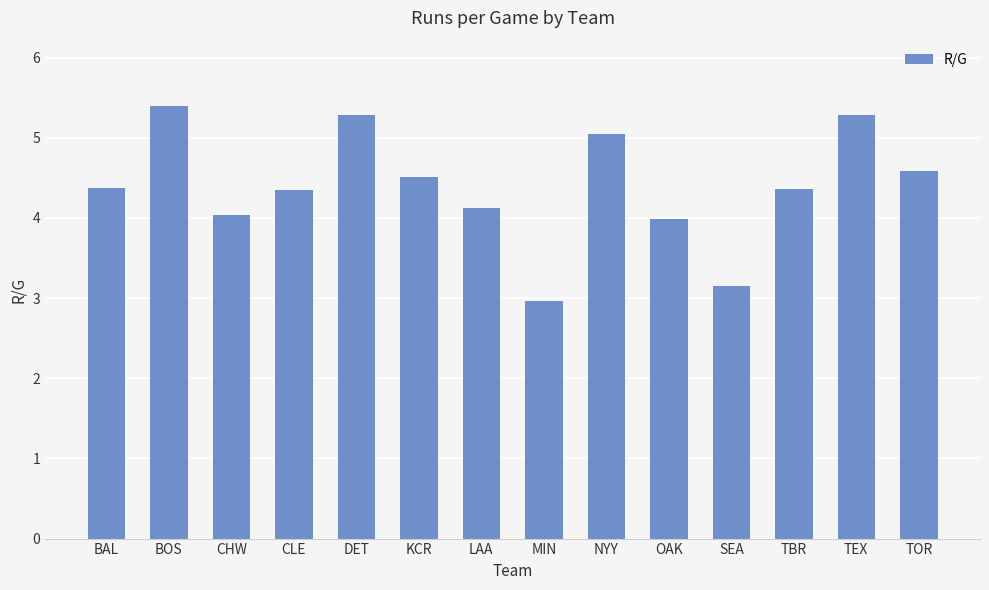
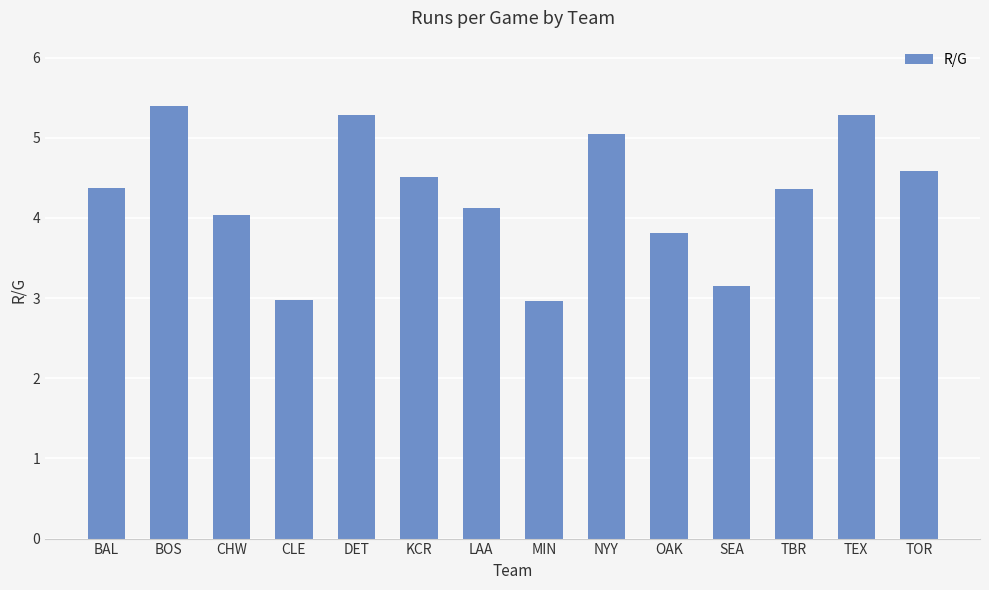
CLE: 4.4 -> 3.0
OAK: 4.0 -> 3.8
